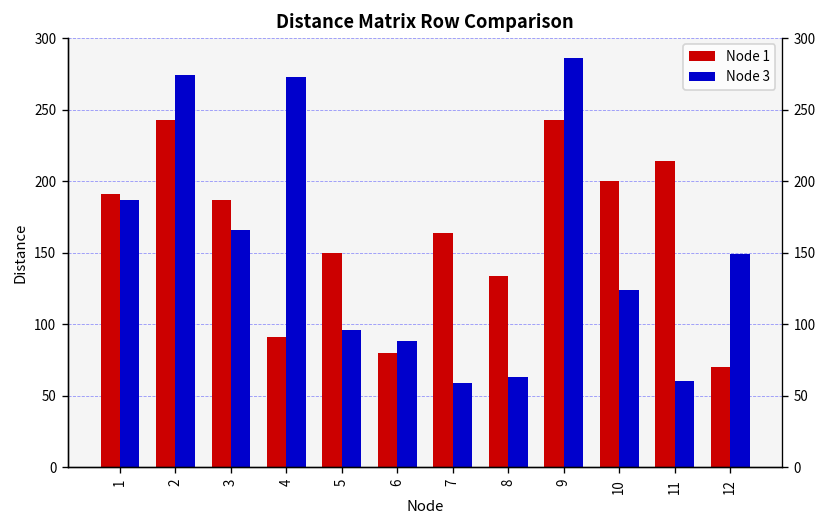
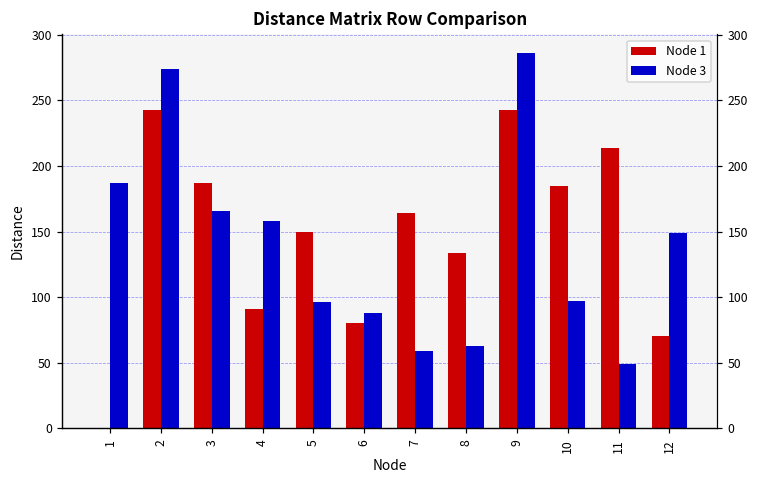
Node 1, 1: 191 -> 0
Node 3, 4: 273 -> 158
Node 1, 10: 200 -> 185
Node 3, 10: 124 -> 97
Node 3, 11: 60 -> 49
